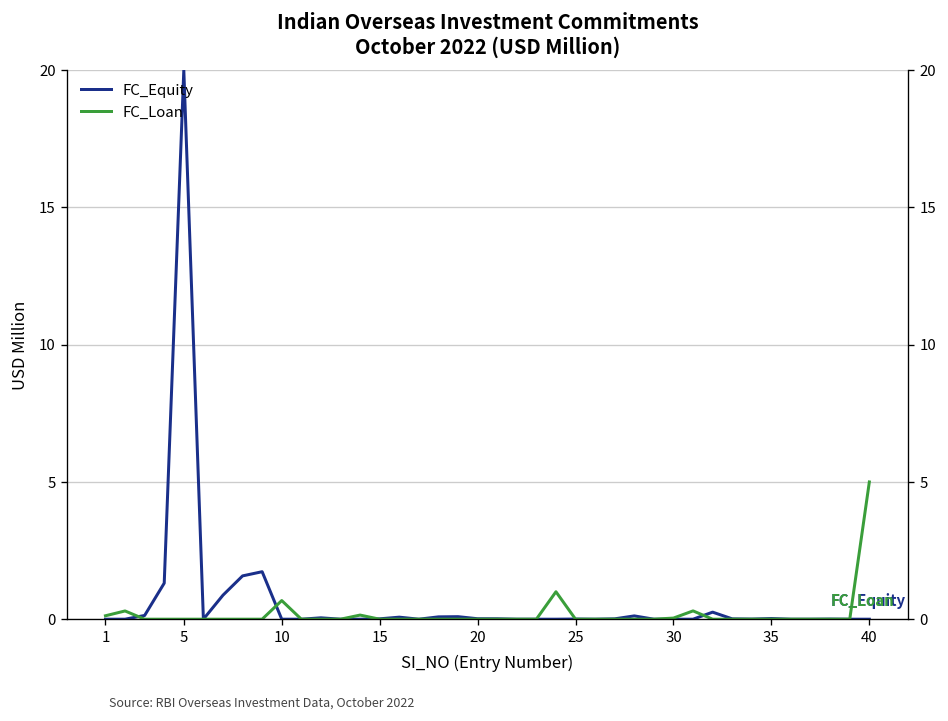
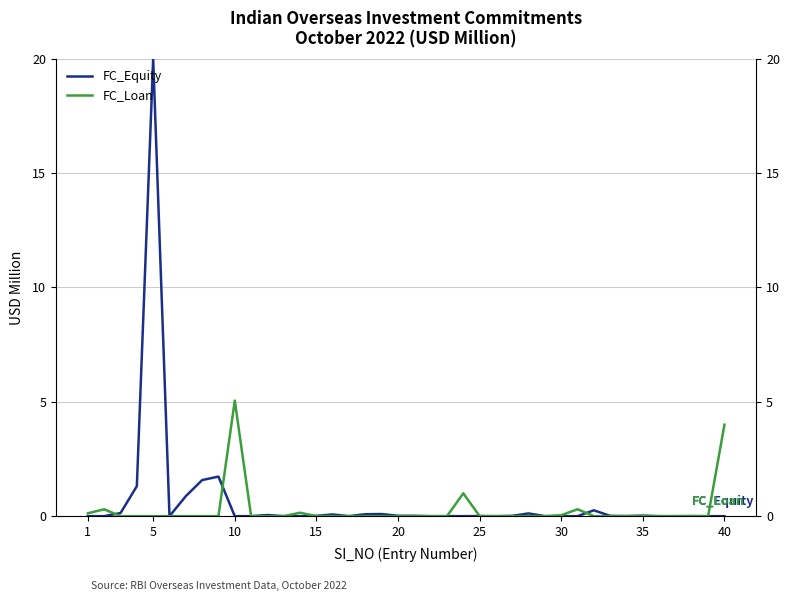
FC_Loan, 10: 0.7 -> 5.1
FC_Loan, 40: 5 -> 4
